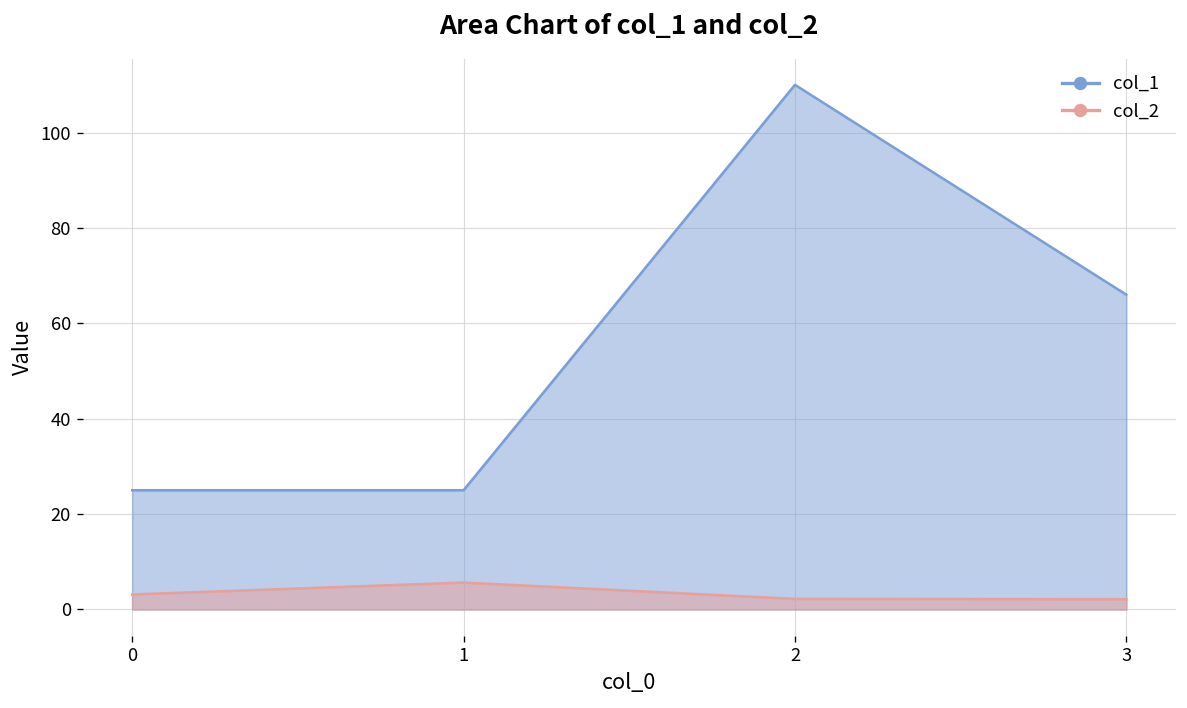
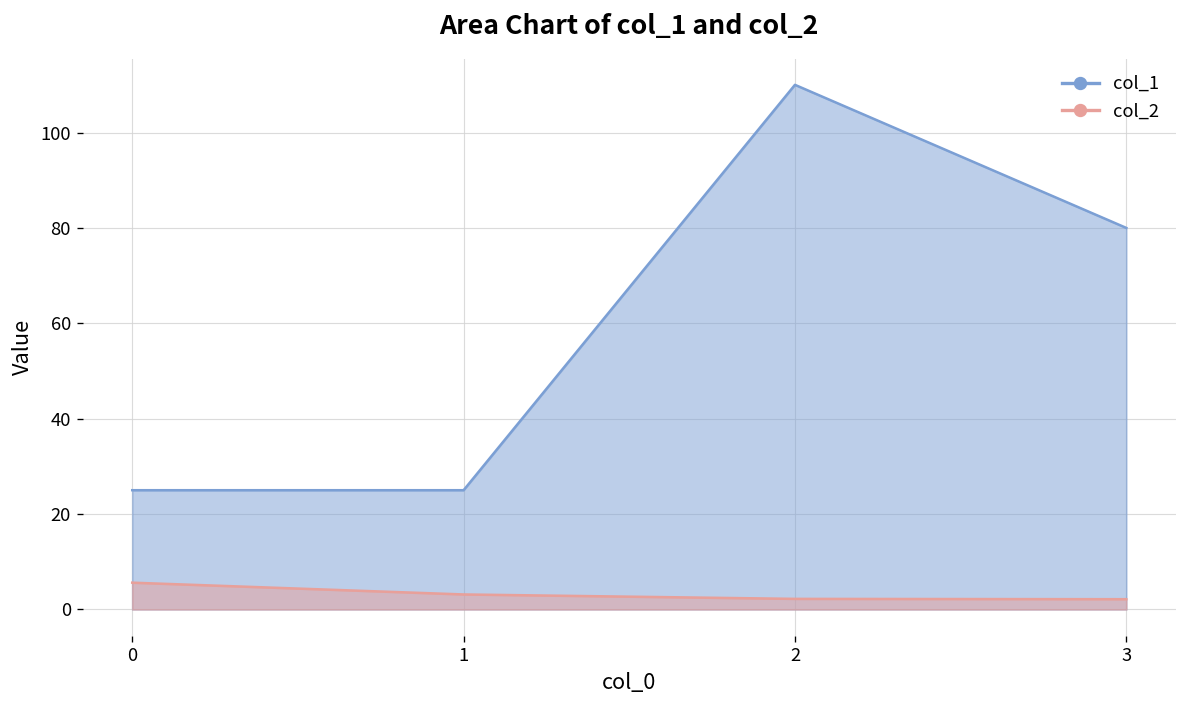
col_2, 0: 3 -> 6
col_2, 1: 6 -> 3
col_1, 3: 66 -> 80
